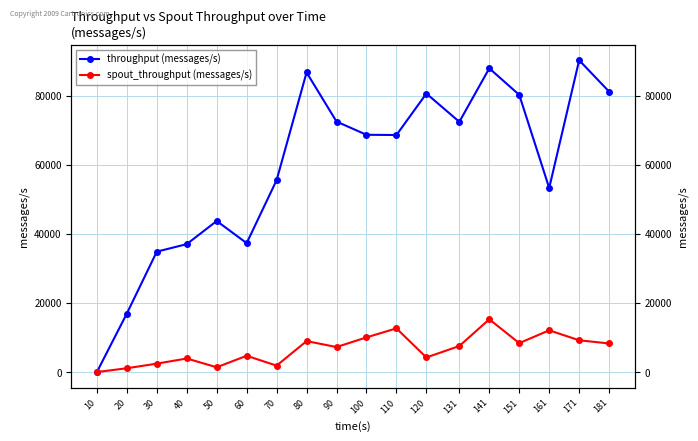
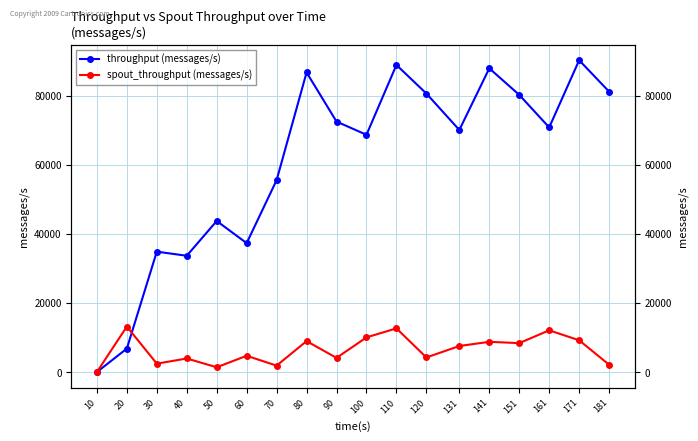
throughput (messages/s), 20: 17000 -> 7000
spout_throughput (messages/s), 20: 1000 -> 13000
throughput (messages/s), 40: 37000 -> 34000
spout_throughput (messages/s), 90: 7000 -> 4000
throughput (messages/s), 110: 69000 -> 89000
throughput (messages/s), 131: 72000 -> 70000
spout_throughput (messages/s), 141: 15000 -> 9000
throughput (messages/s), 161: 53000 -> 71000
spout_throughput (messages/s), 181: 8000 -> 2000
